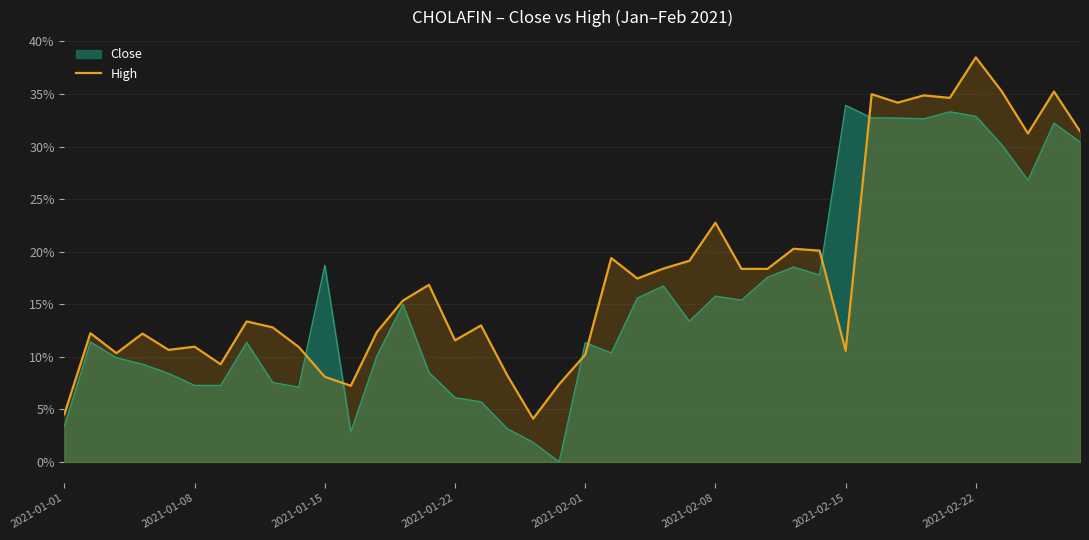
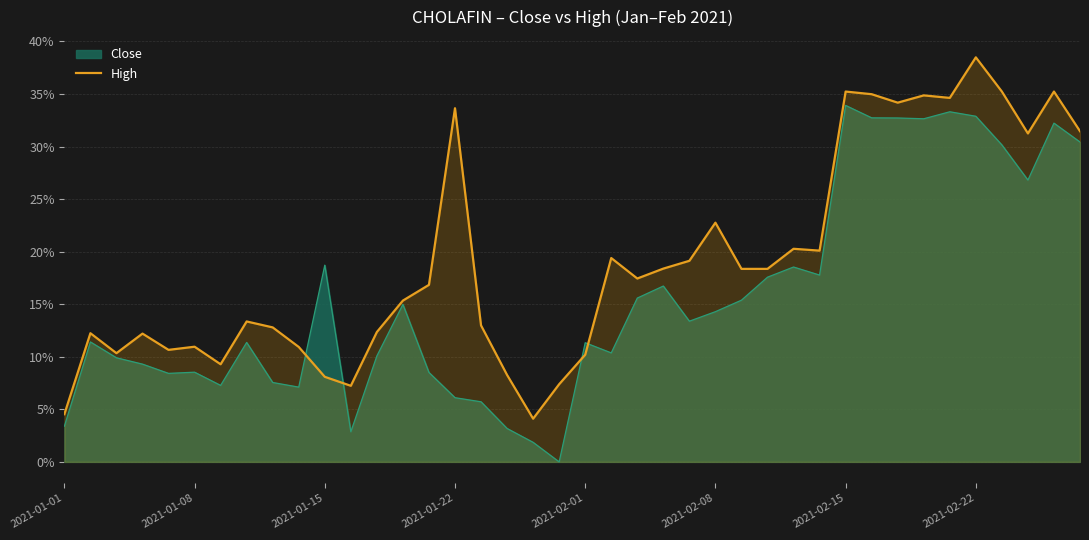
Close, 2021-01-08: 7.3% -> 8.5%
High, 2021-01-22: 11.6% -> 33.6%
Close, 2021-02-08: 15.8% -> 14.3%
High, 2021-02-15: 10.6% -> 35.2%
